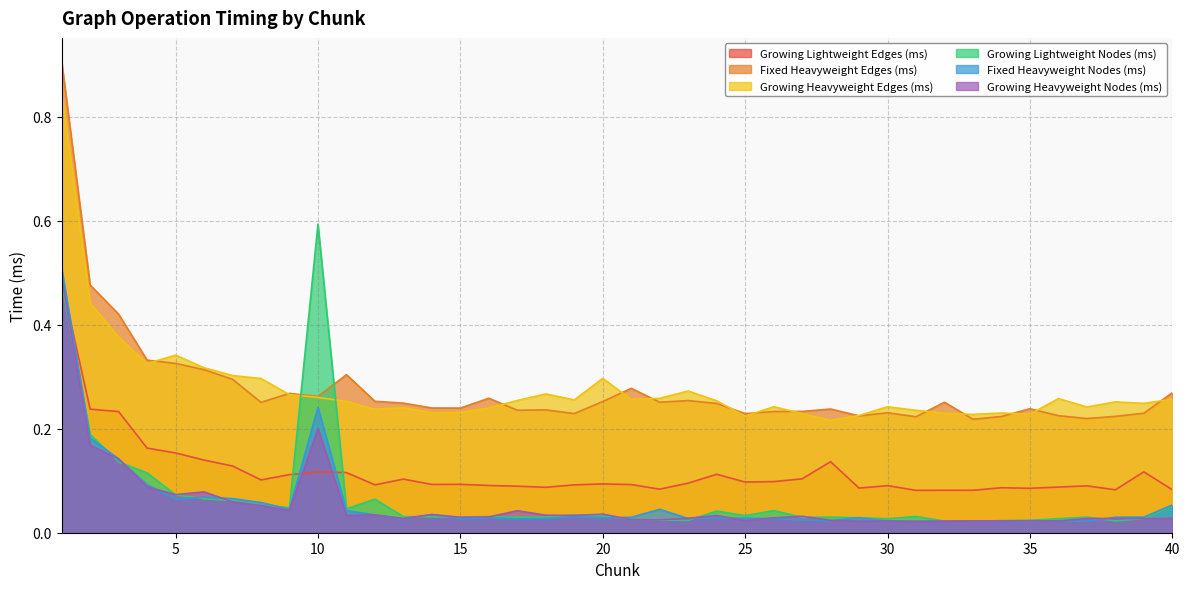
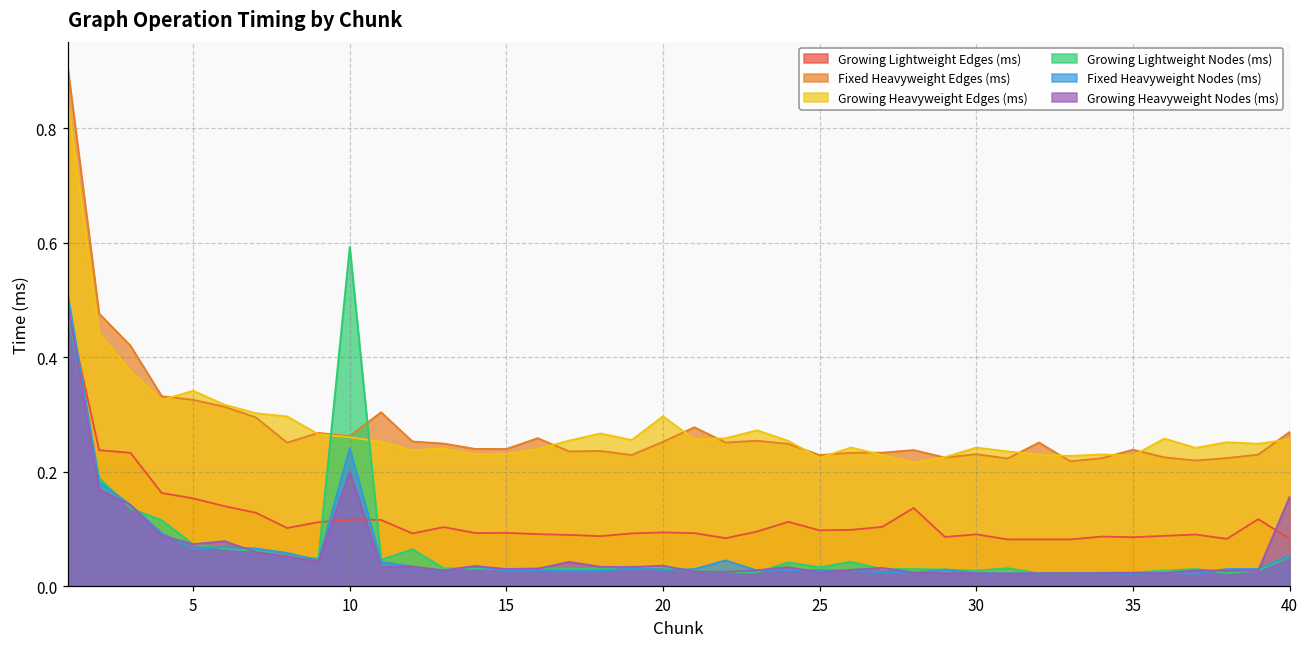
Growing Heavyweight Nodes (ms), 40: 0.03 -> 0.16
